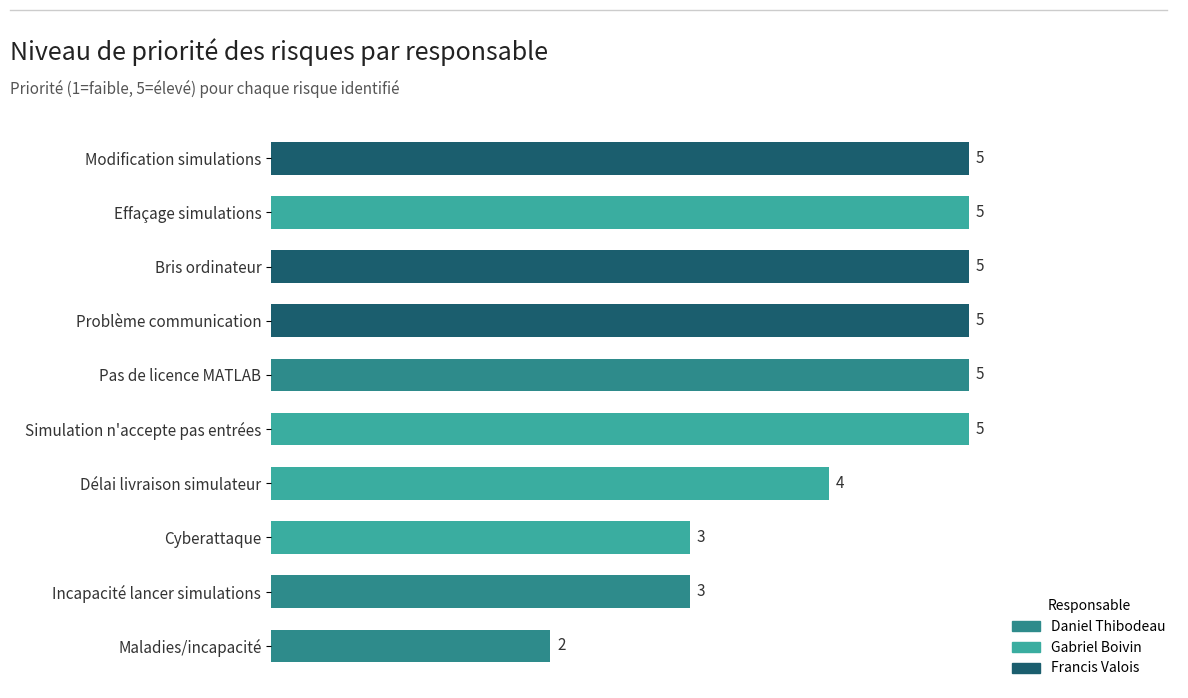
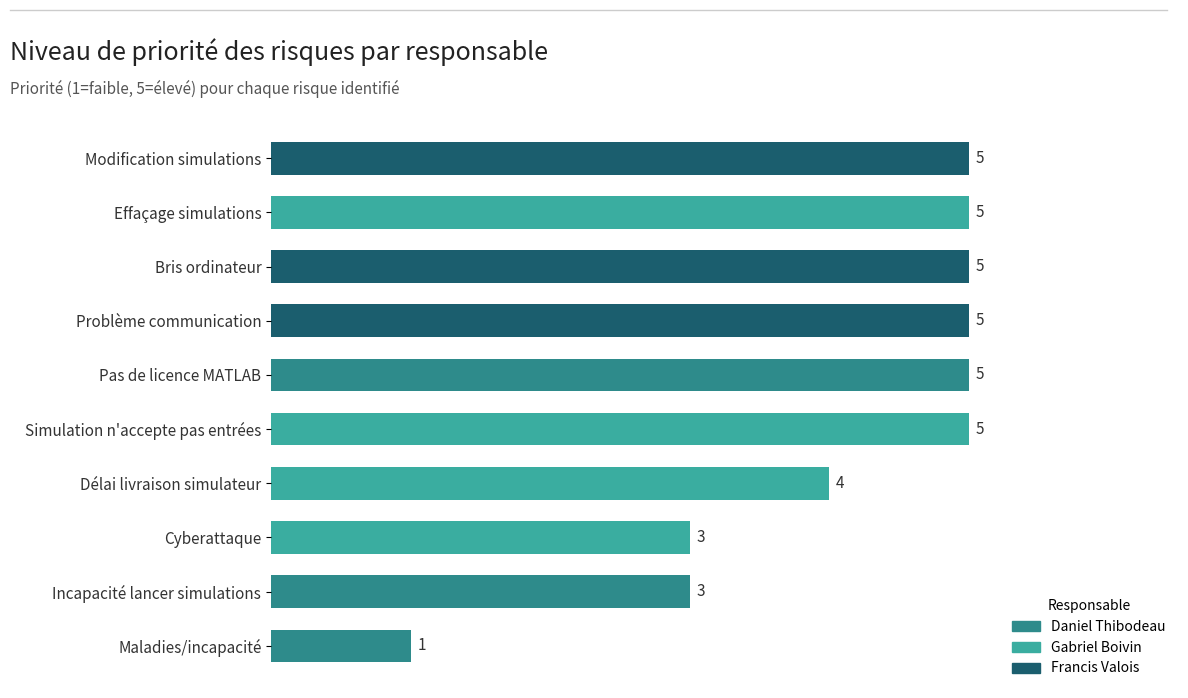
Maladies/incapacité: 2 -> 1
